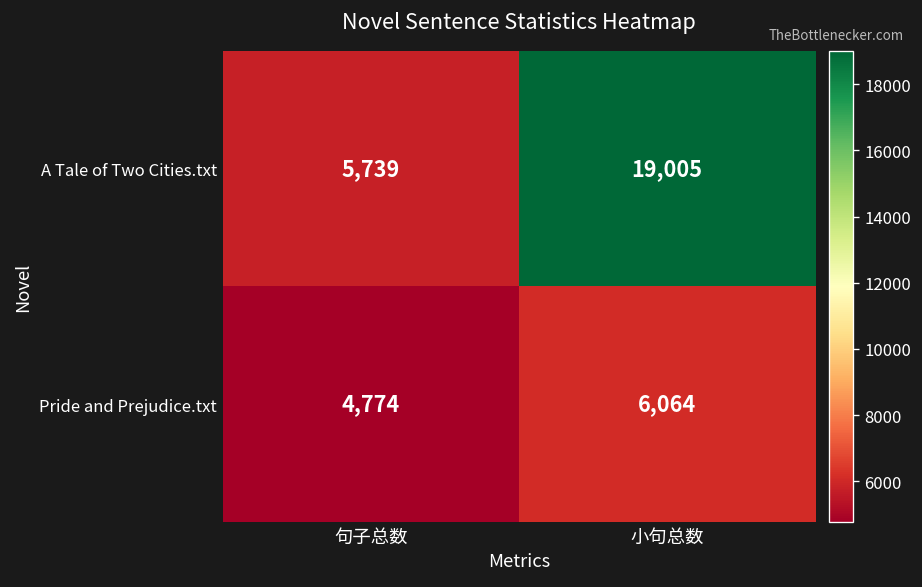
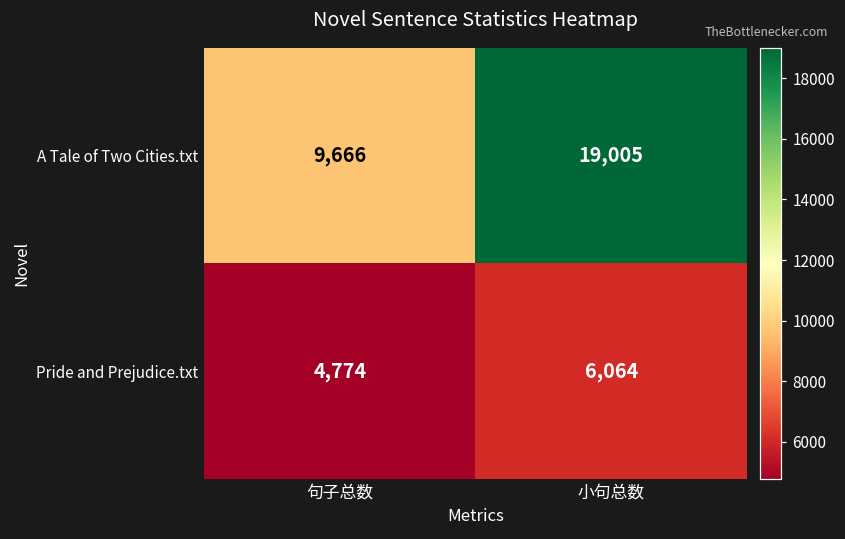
A Tale of Two Cities.txt, 句子总数: 5,739 -> 9,666
